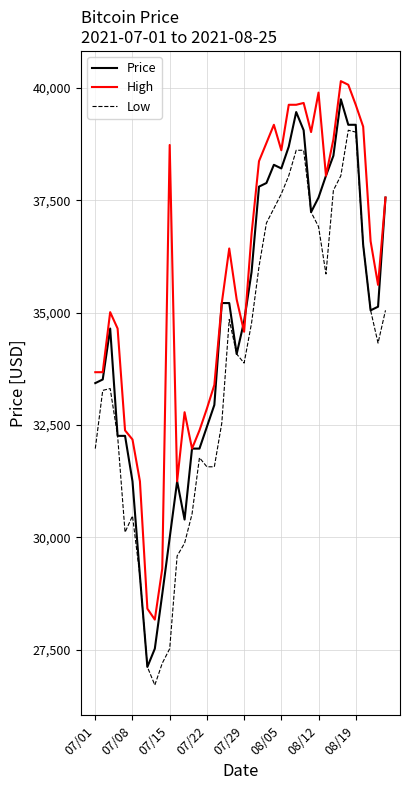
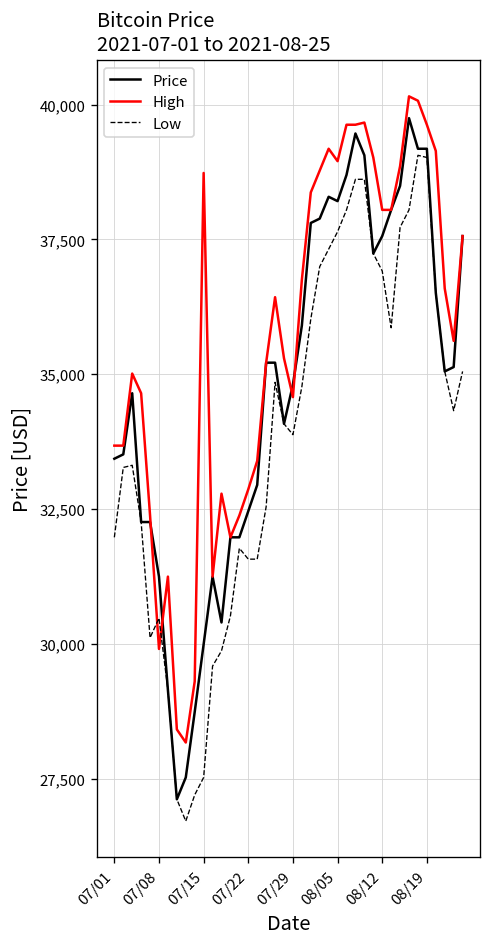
High, 07/08: 32,200 -> 29,900
High, 08/05: 38,600 -> 39,000
High, 08/12: 39,900 -> 38,000
